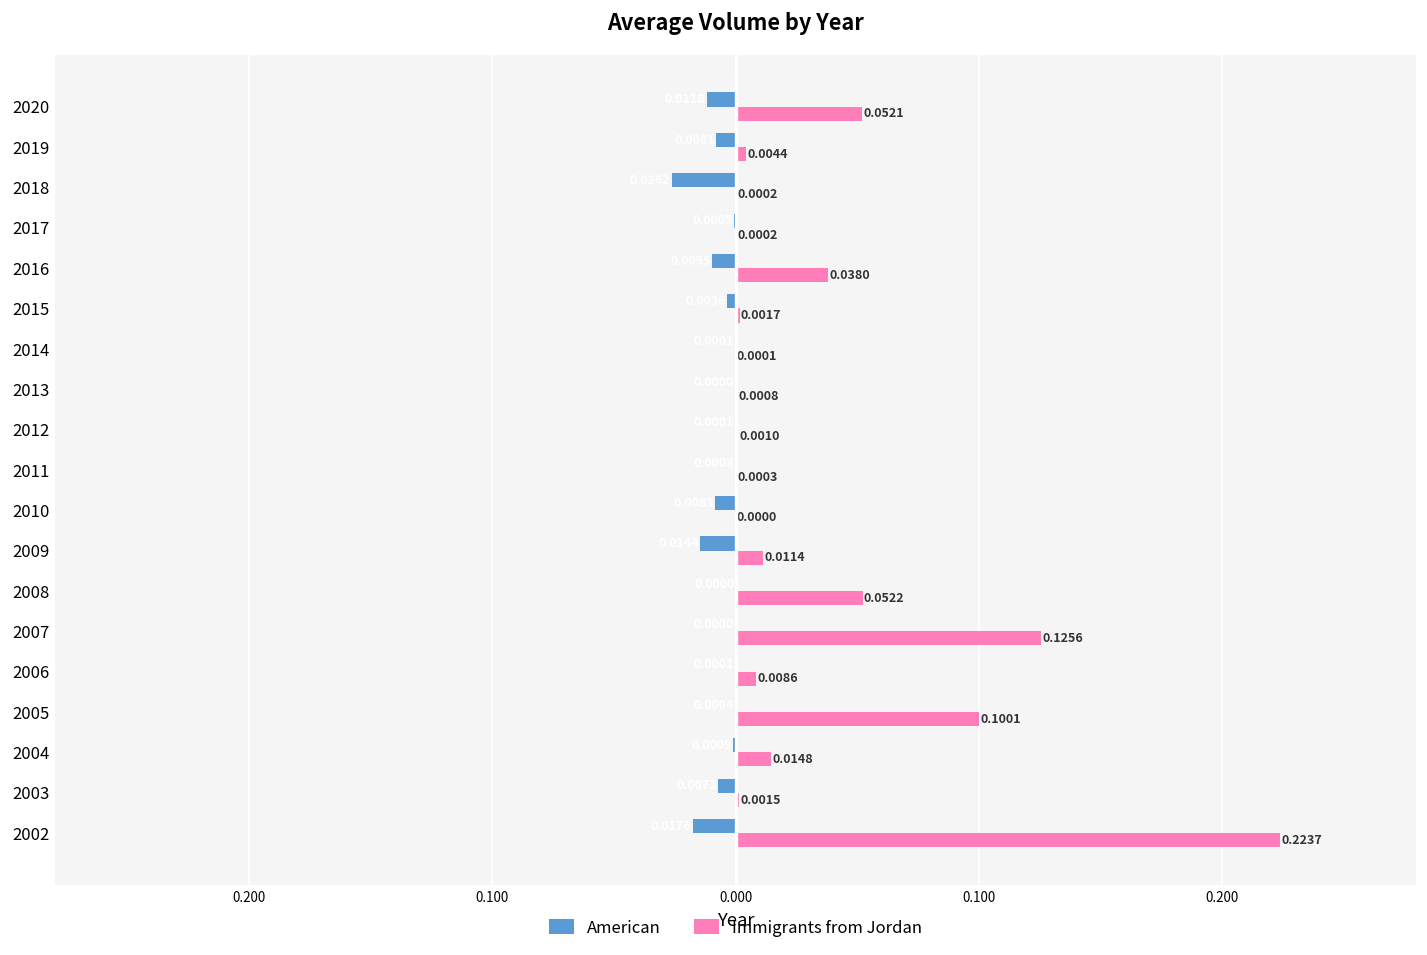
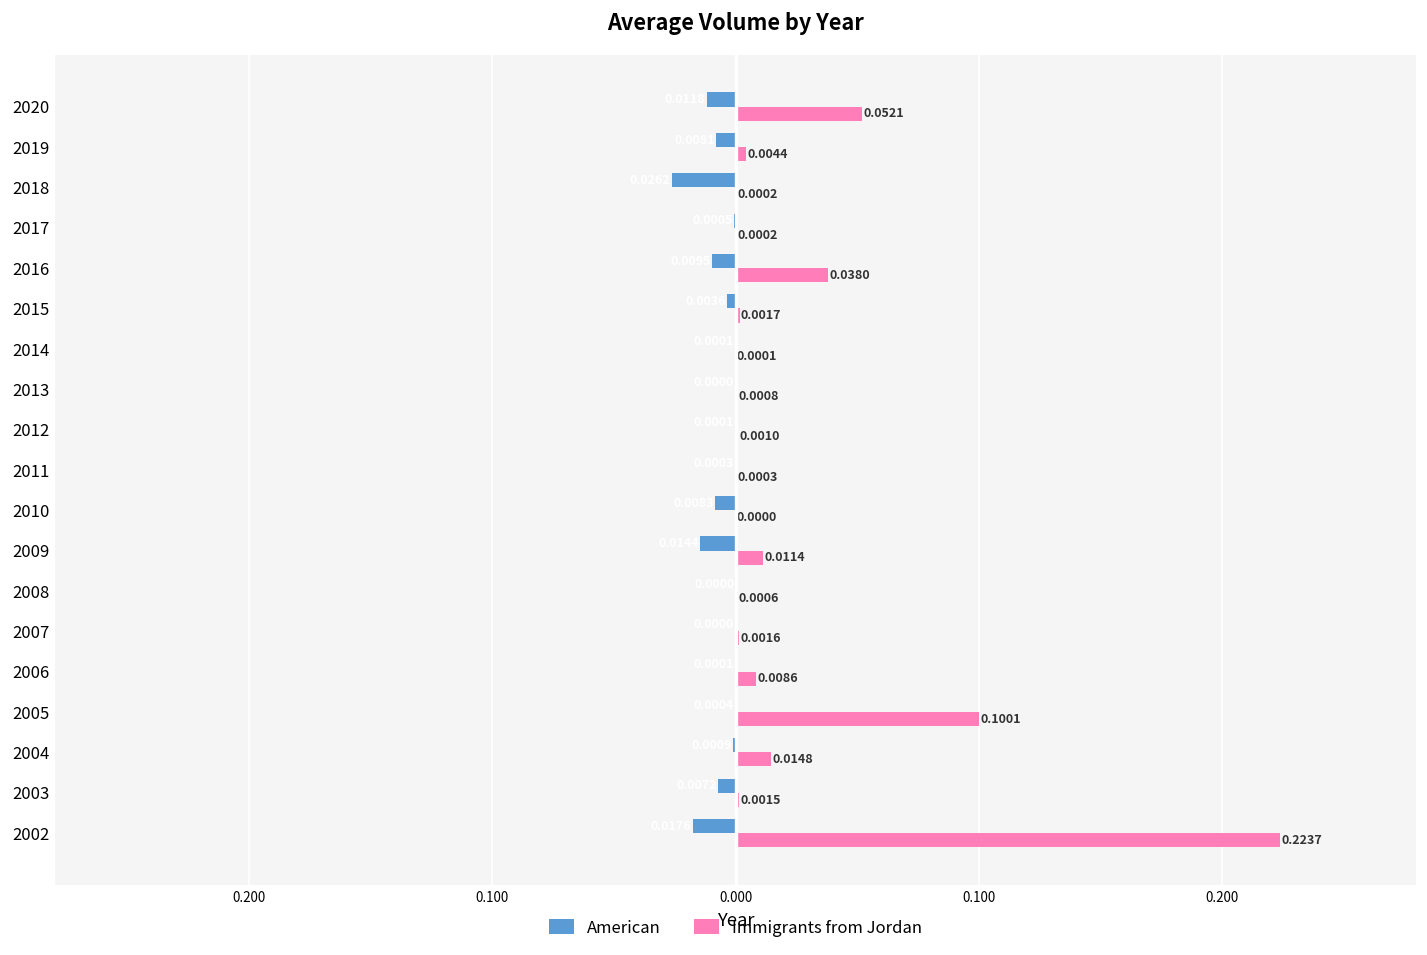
Immigrants from Jordan, 2008: 0.0522 -> 0.0006
Immigrants from Jordan, 2007: 0.1256 -> 0.0016
